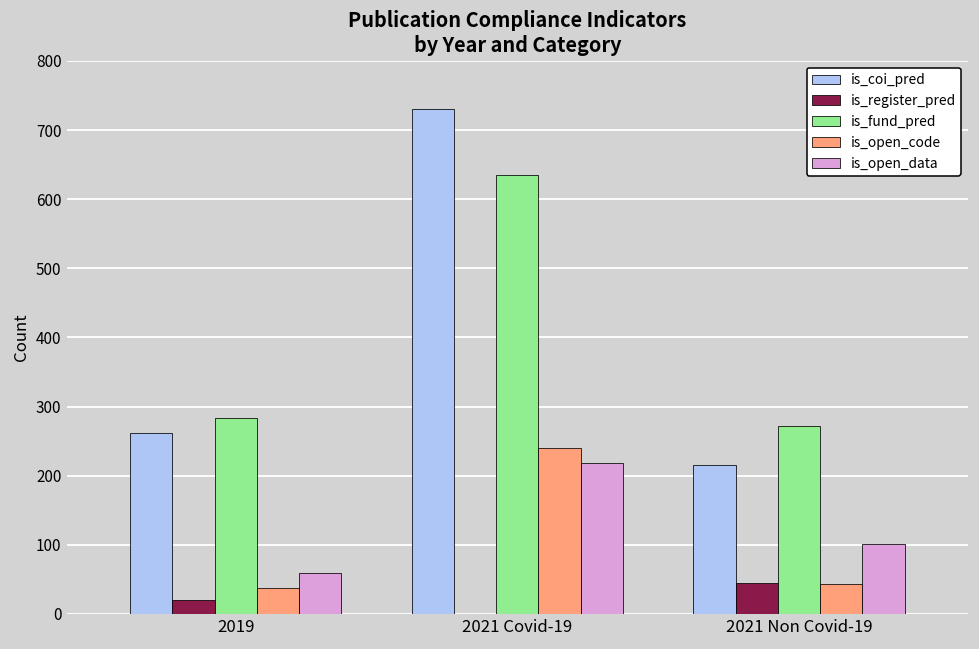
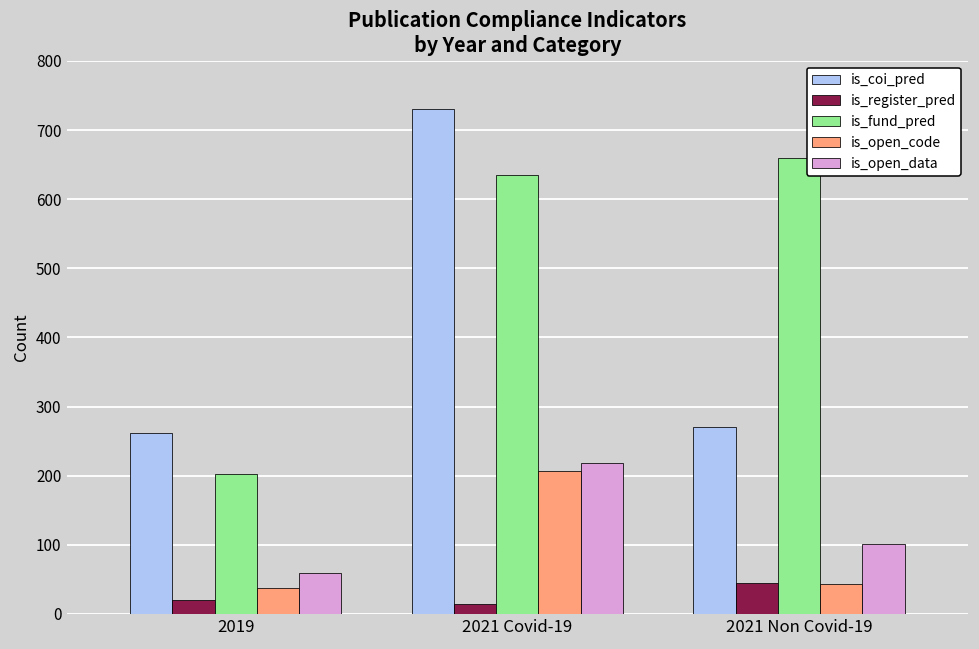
is_fund_pred, 2019: 280 -> 200
is_register_pred, 2021 Covid-19: 0 -> 20
is_open_code, 2021 Covid-19: 240 -> 210
is_coi_pred, 2021 Non Covid-19: 220 -> 270
is_fund_pred, 2021 Non Covid-19: 270 -> 660
